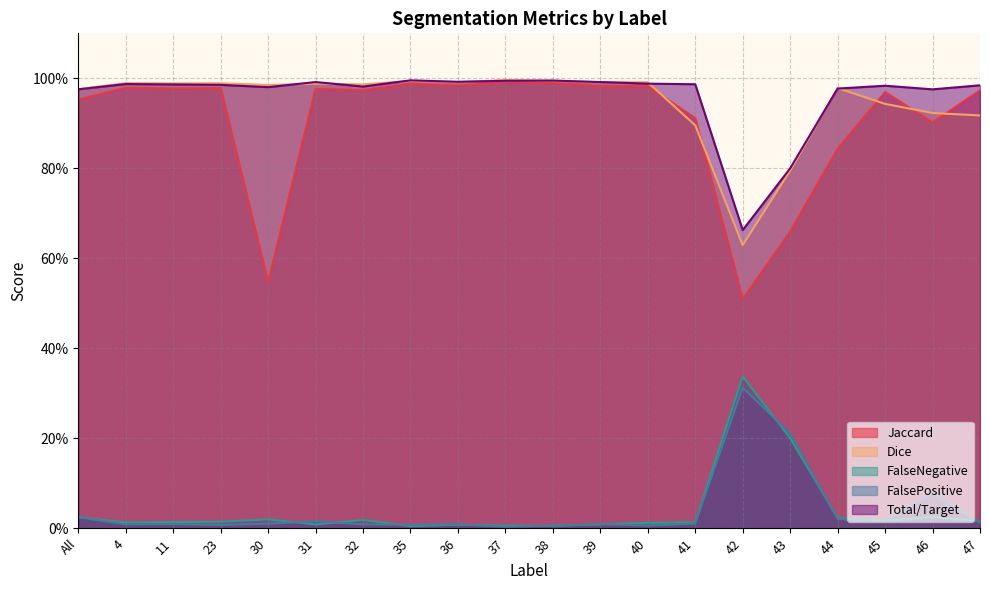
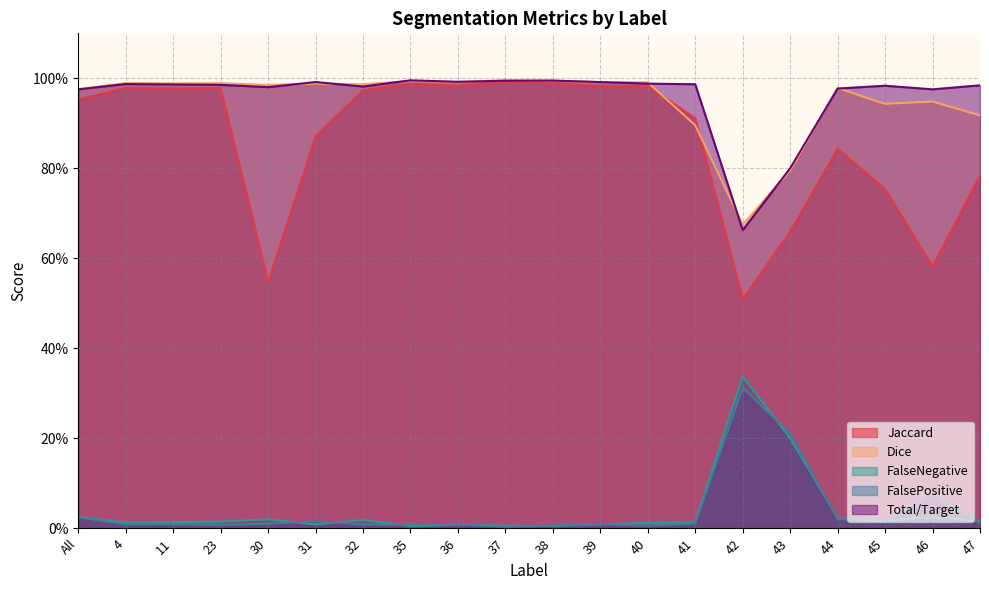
Jaccard, 31: 98% -> 87%
Dice, 42: 63% -> 67%
Jaccard, 45: 97% -> 75%
Jaccard, 46: 90% -> 58%
Dice, 46: 92% -> 95%
Jaccard, 47: 97% -> 78%
